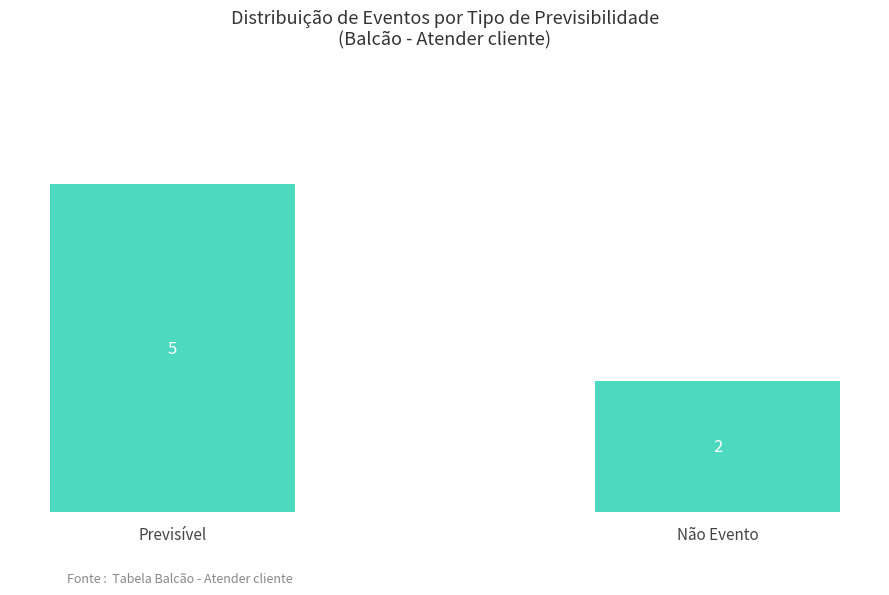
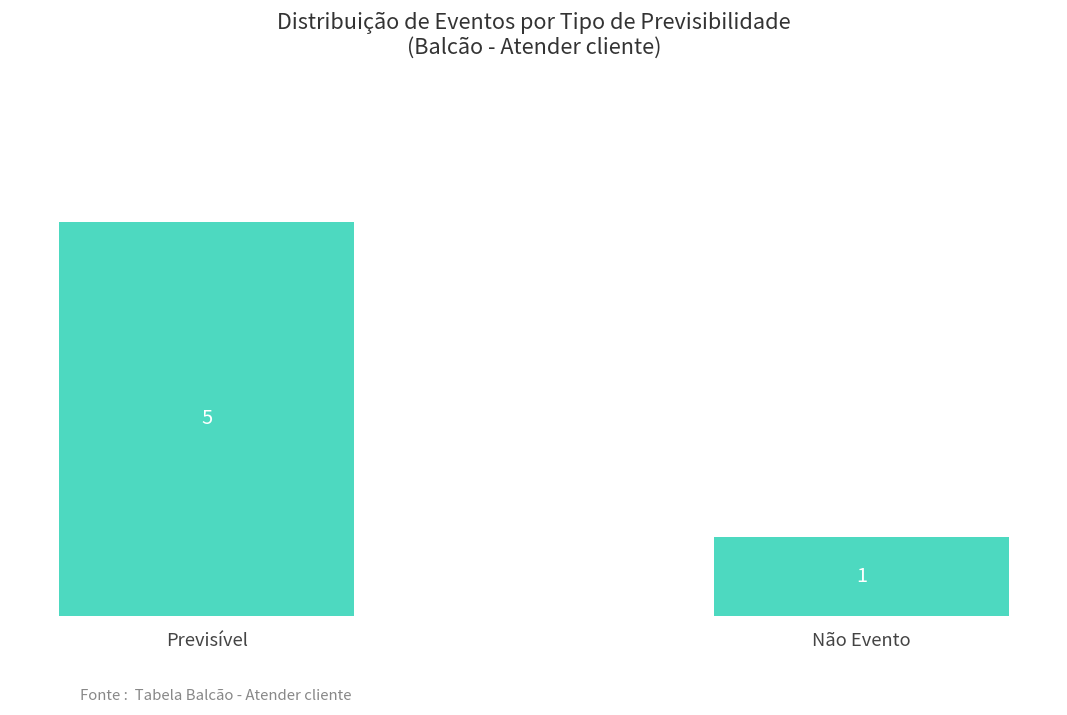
Não Evento: 2 -> 1
